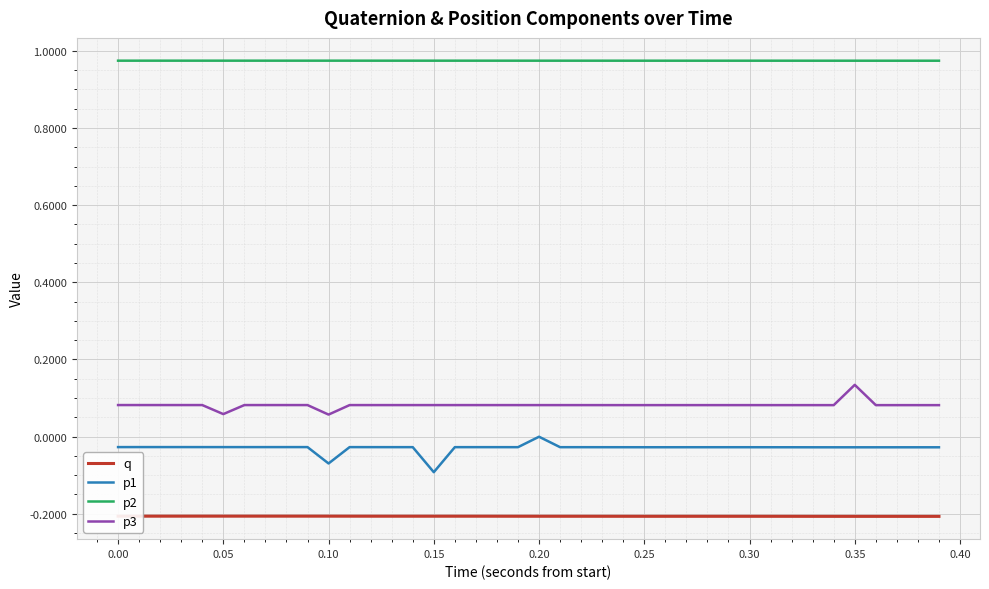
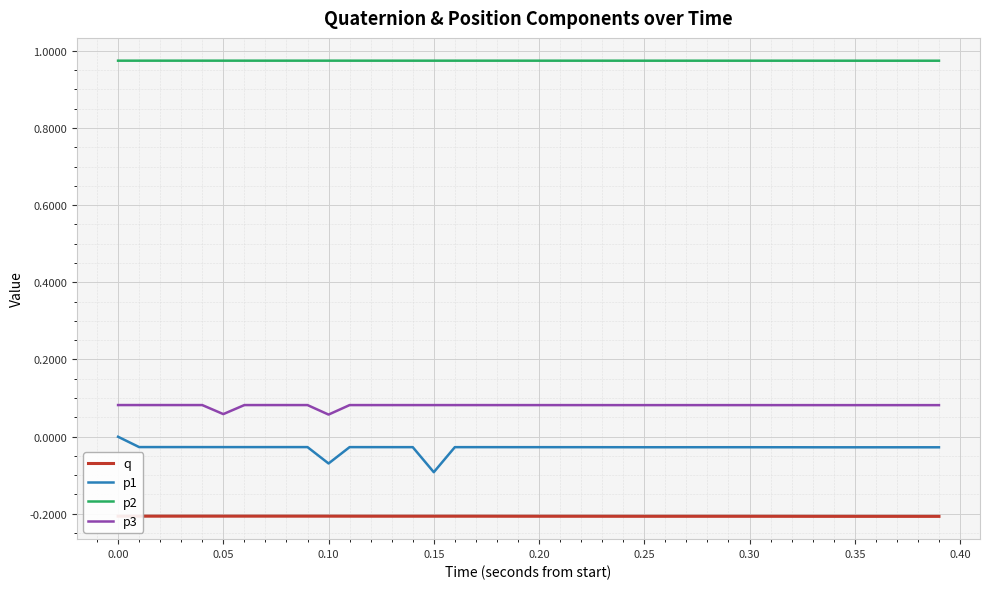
p1, 0.00: -0.03 -> 0.00
p1, 0.20: 0.00 -> -0.03
p3, 0.35: 0.13 -> 0.08
